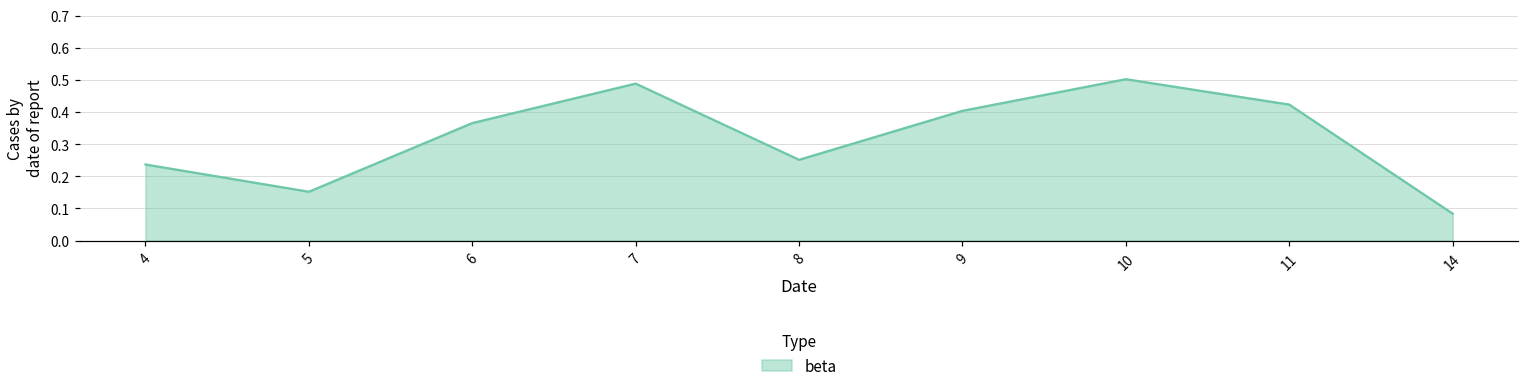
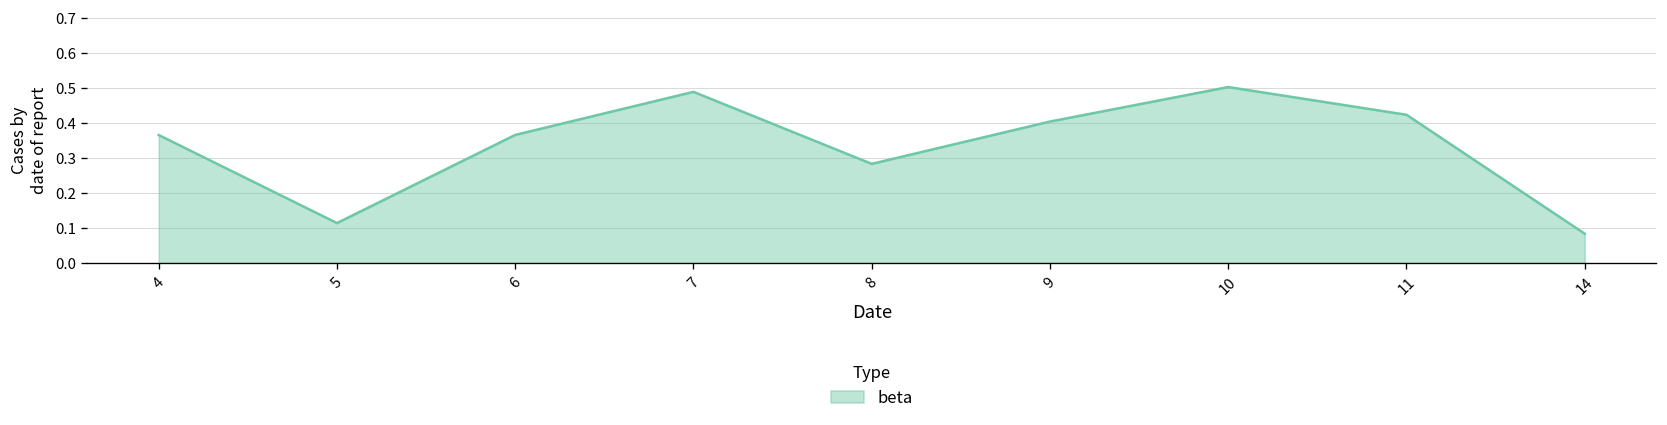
4: 0.24 -> 0.37
5: 0.15 -> 0.11
8: 0.25 -> 0.28
